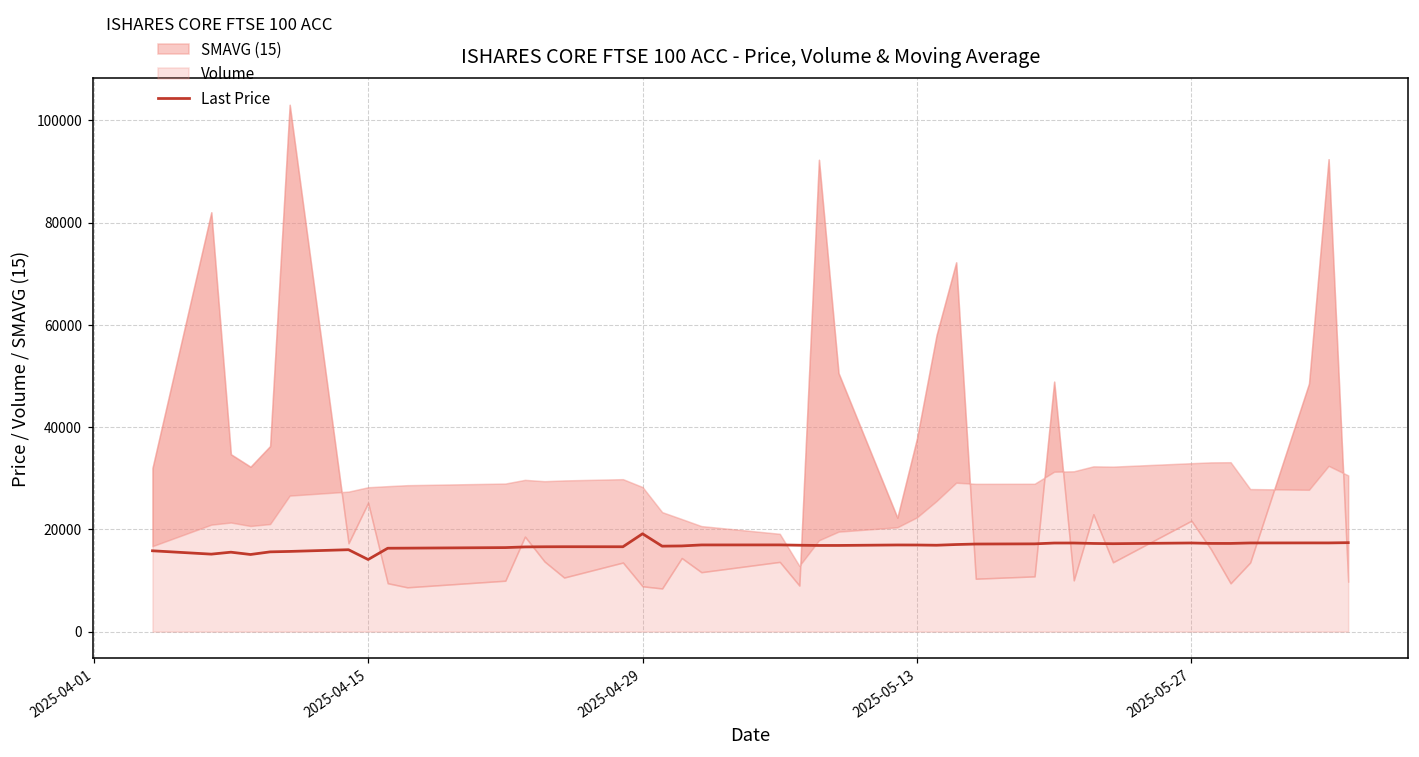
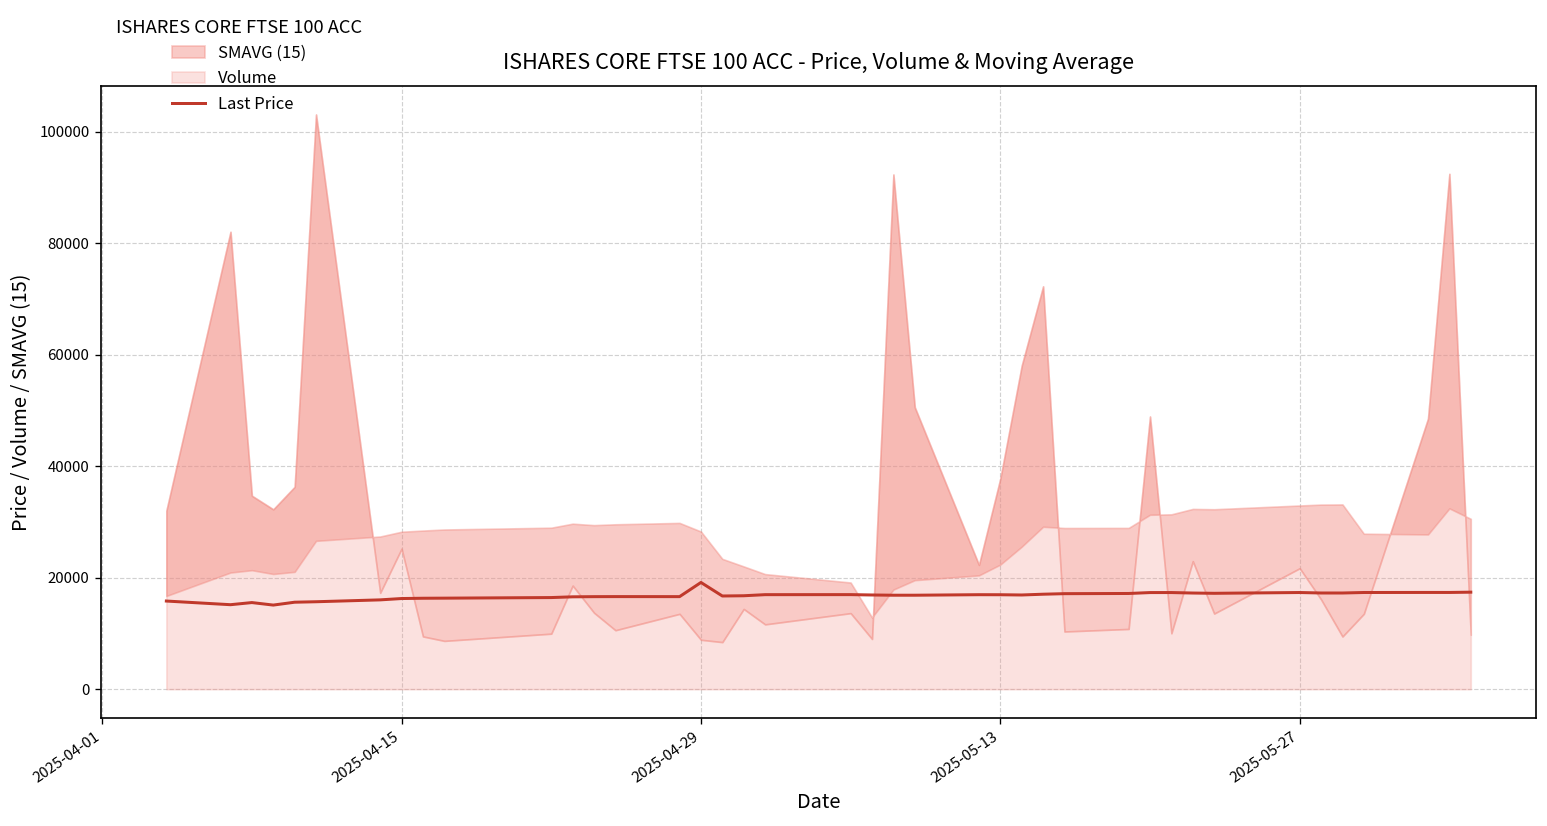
Last Price, 2025-04-15: 14000 -> 16000
